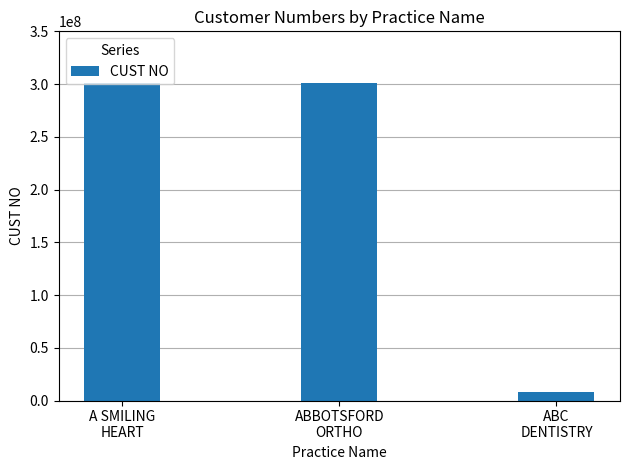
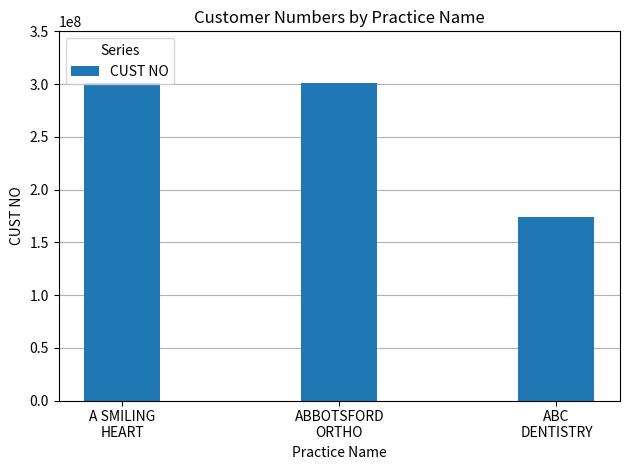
ABC DENTISTRY: 8000000 -> 174000000
